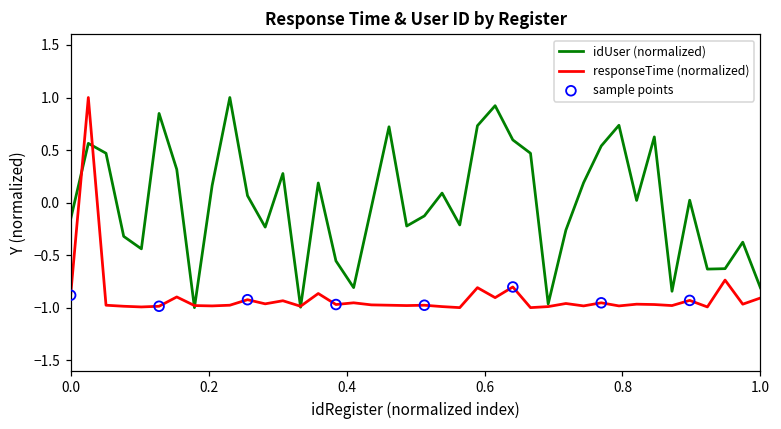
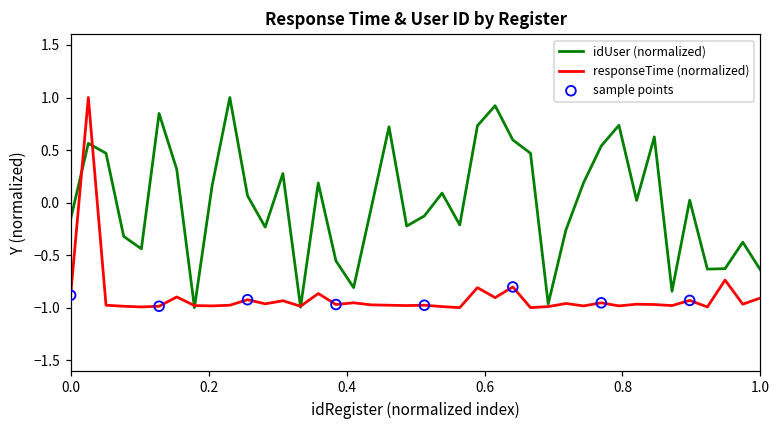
idUser (normalized), 1.0: -0.8 -> -0.6
